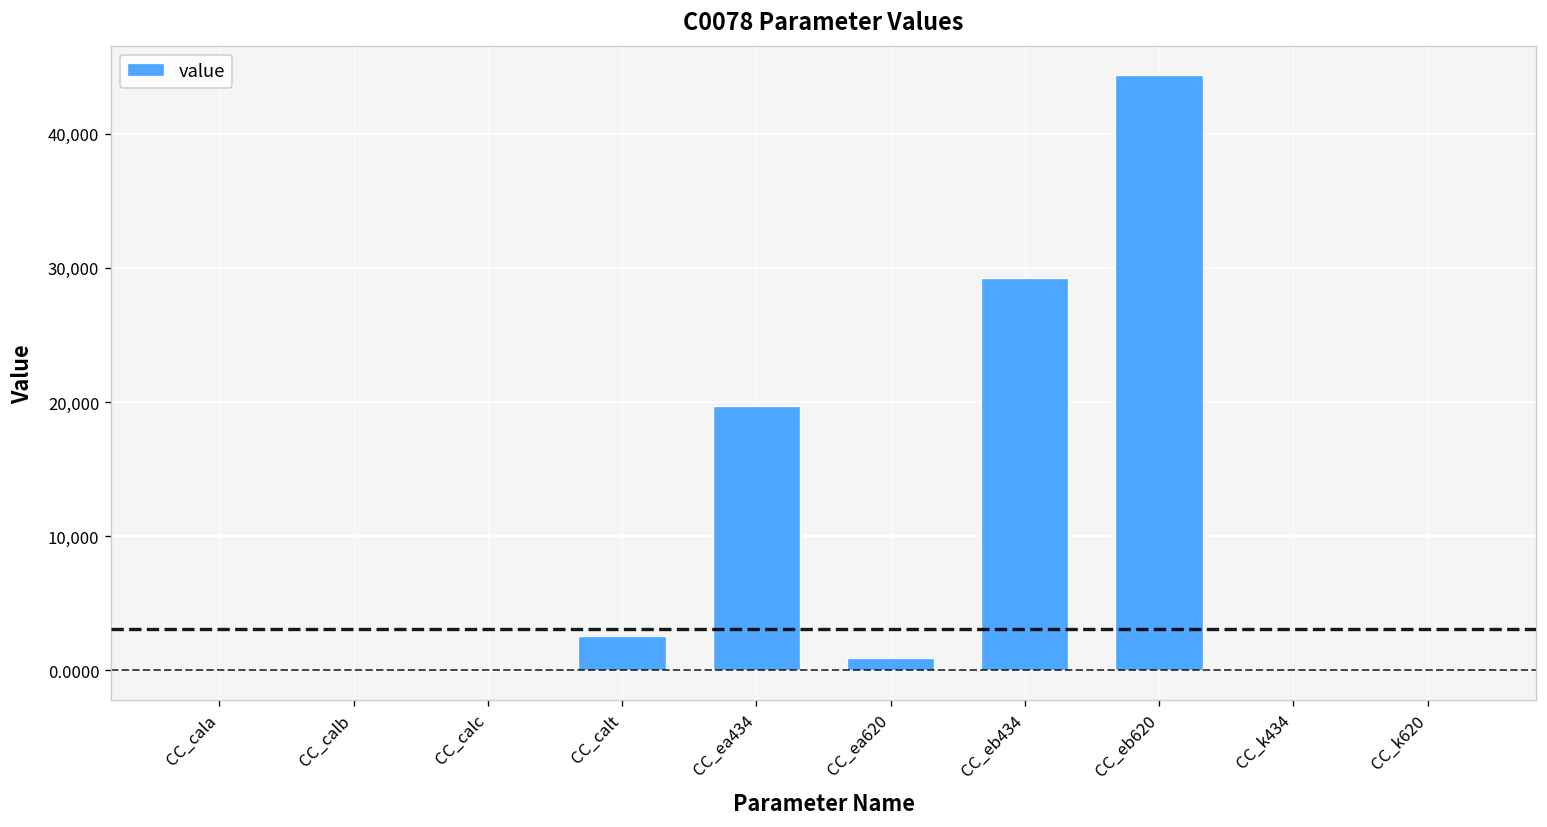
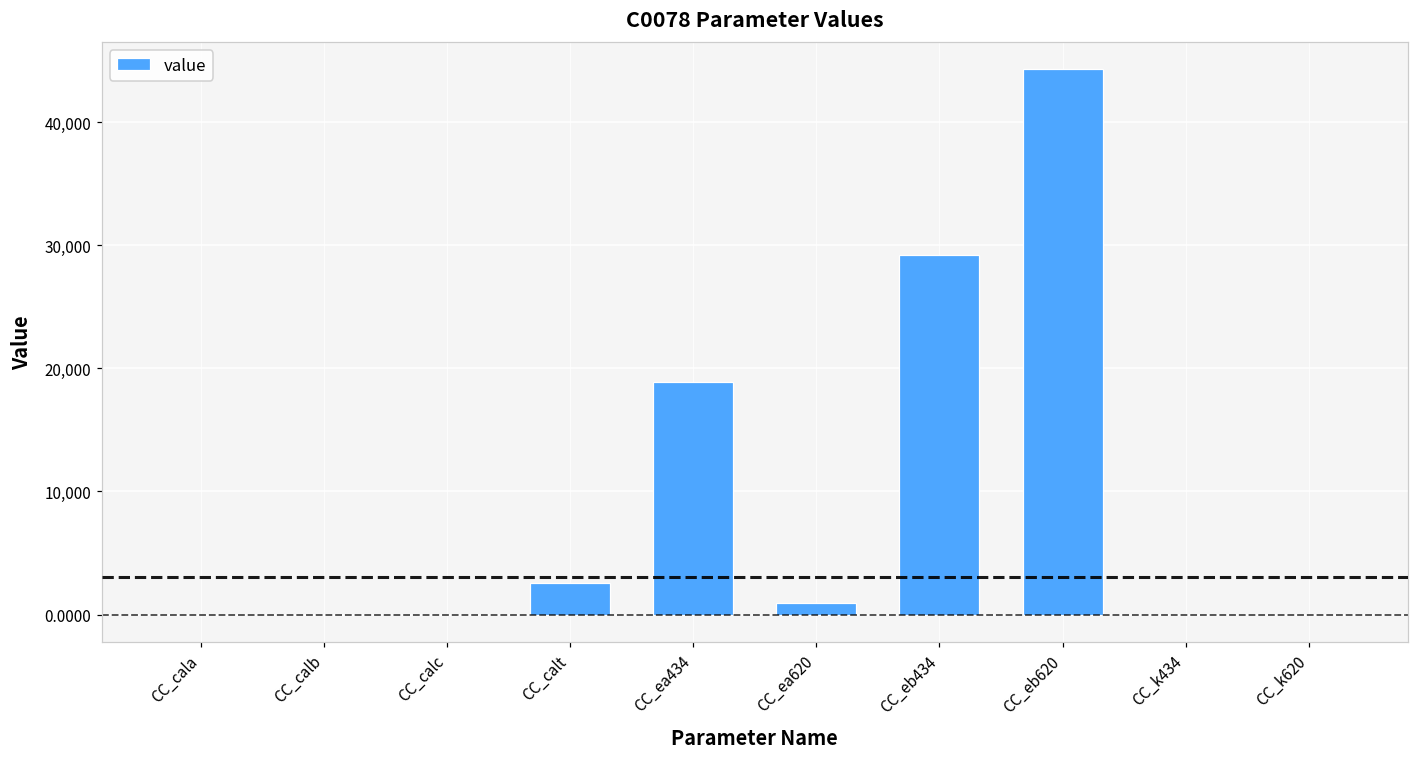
CC_ea434: 19,700 -> 18,900
